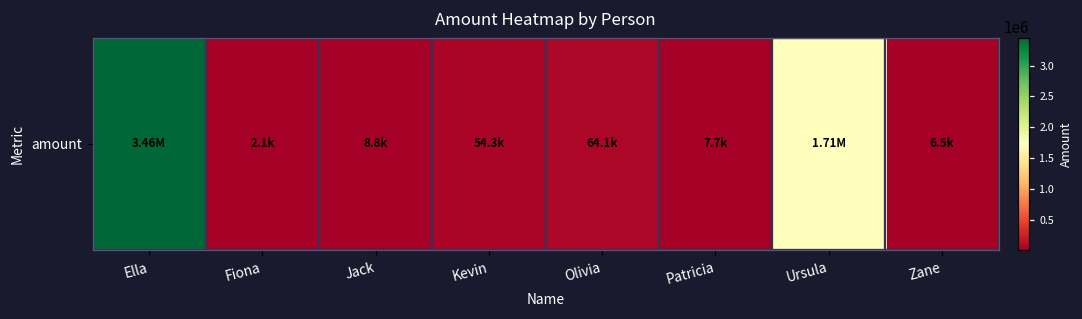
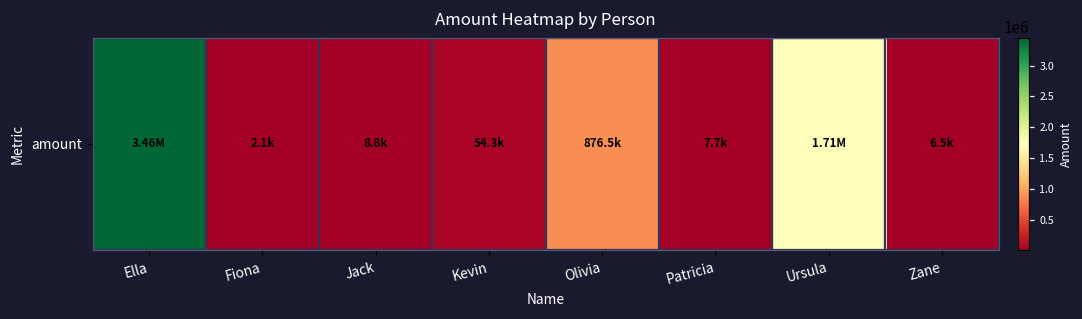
amount, Olivia: 64.1k -> 876.5k
